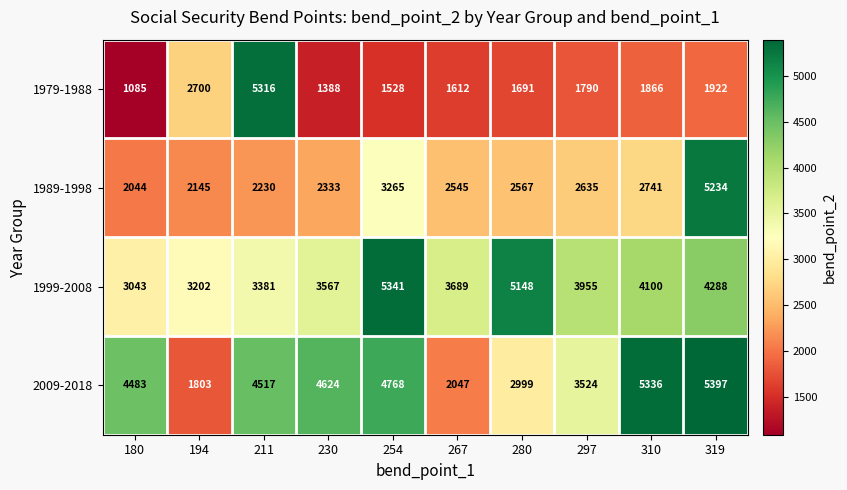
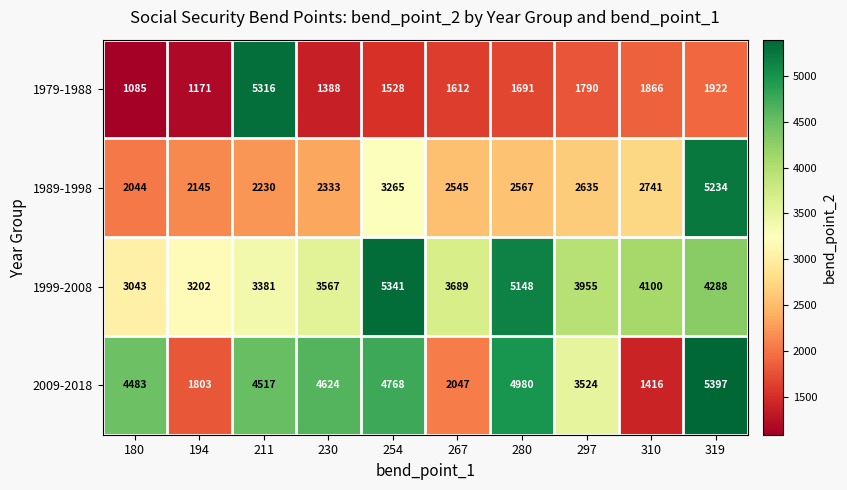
1979-1988, 194: 2700 -> 1171
2009-2018, 280: 2999 -> 4980
2009-2018, 310: 5336 -> 1416
